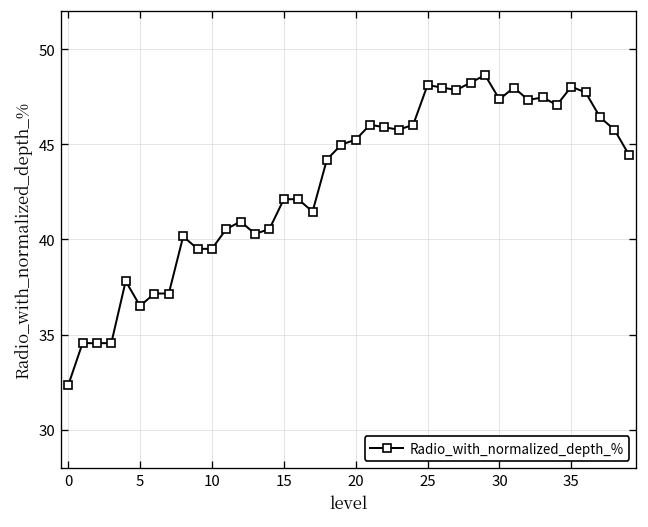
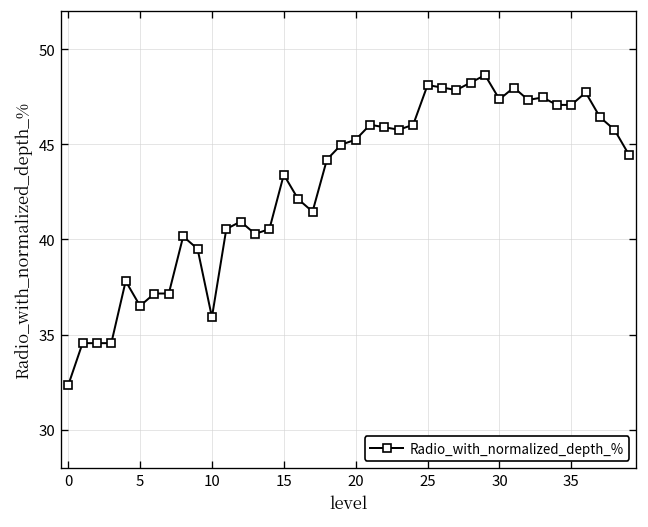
10: 39.5 -> 35.9
15: 42.1 -> 43.4
35: 48.0 -> 47.1
